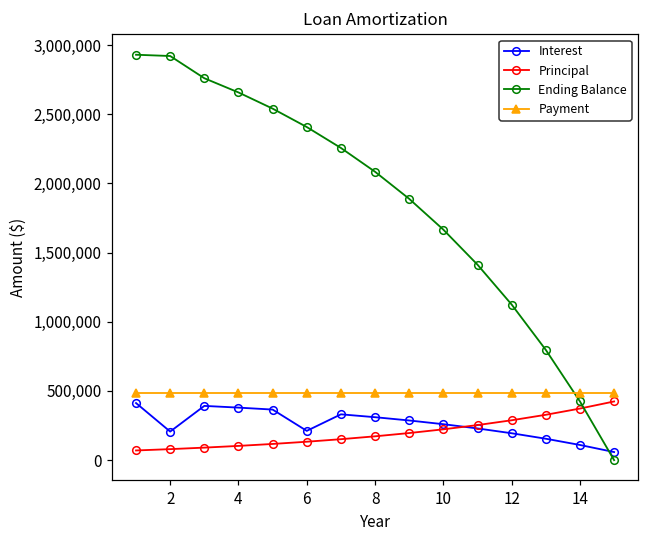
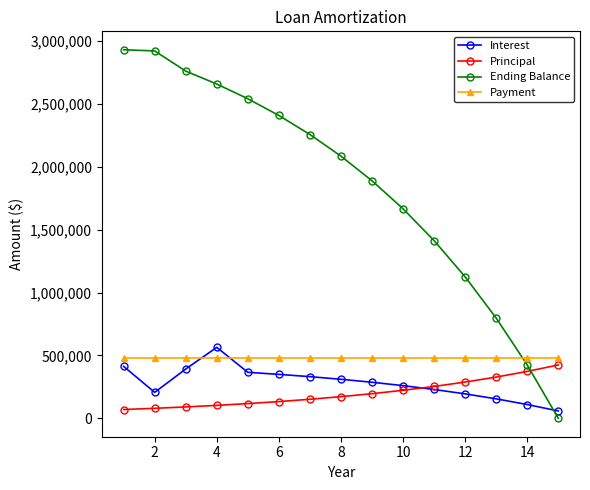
Interest, 4: 380,000 -> 560,000
Interest, 6: 210,000 -> 350,000
